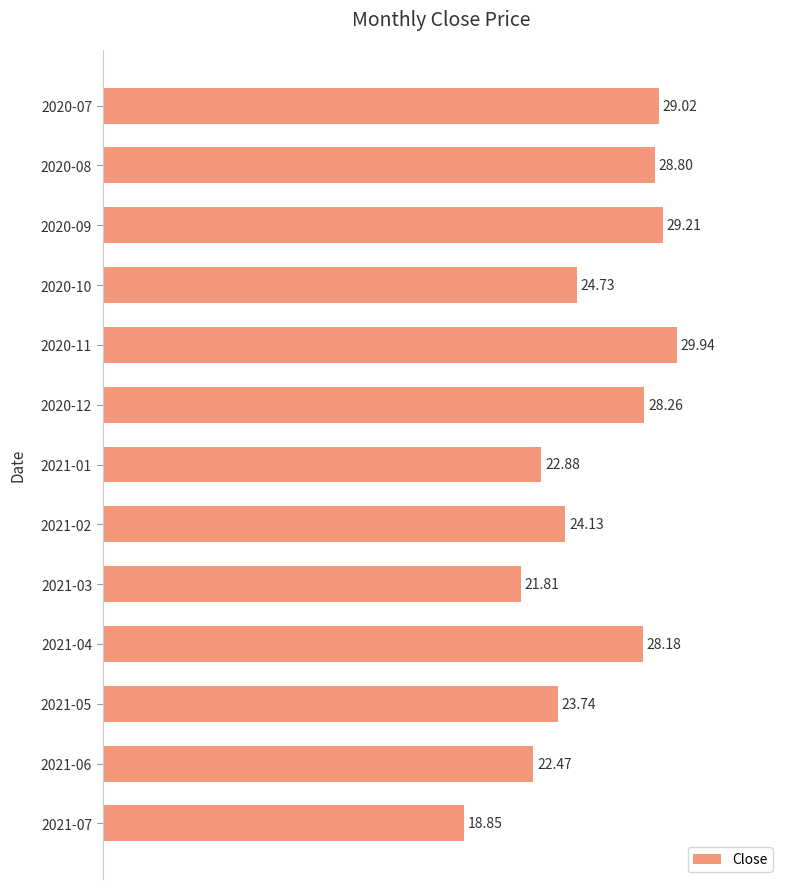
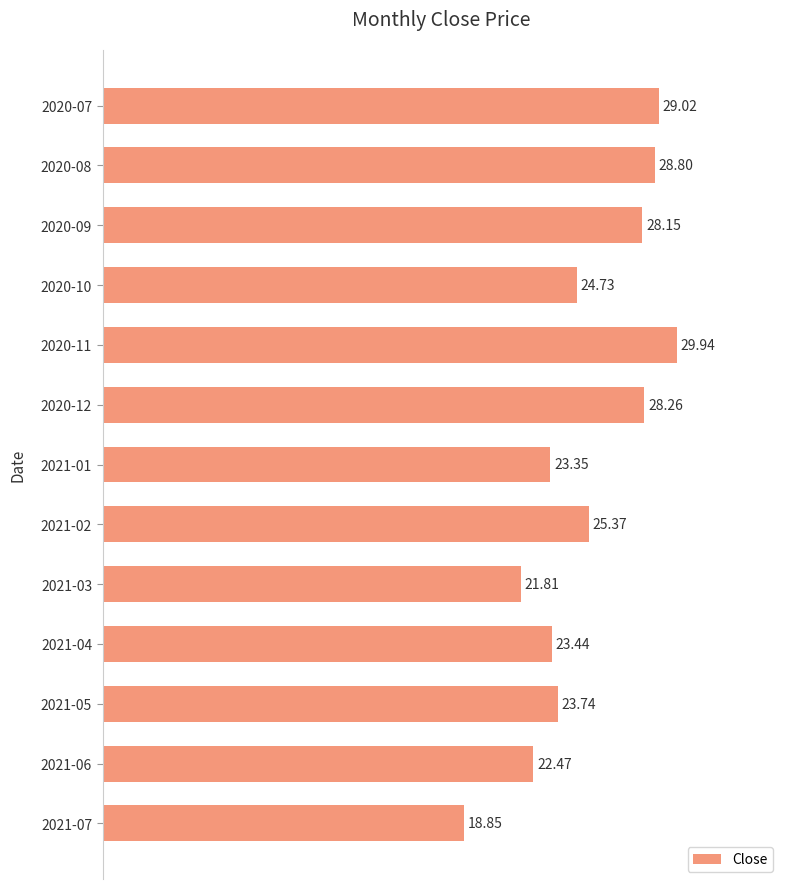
2020-09: 29.21 -> 28.15
2021-01: 22.88 -> 23.35
2021-02: 24.13 -> 25.37
2021-04: 28.18 -> 23.44
